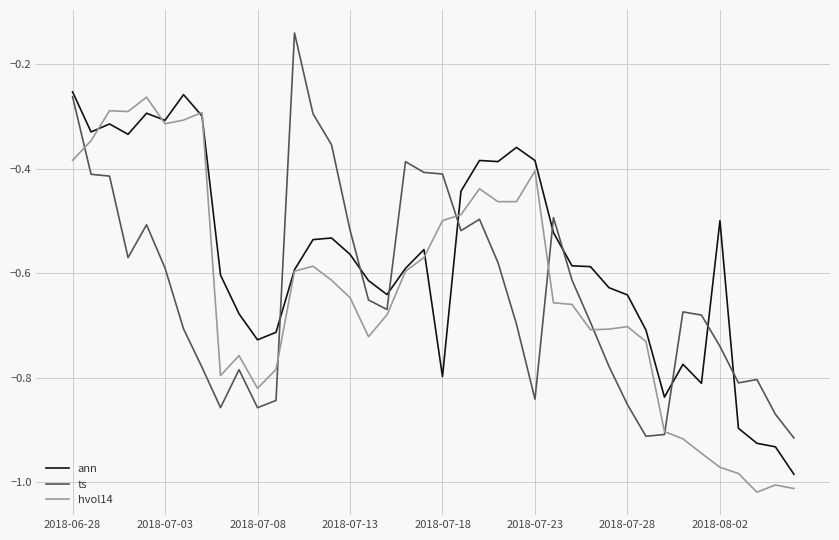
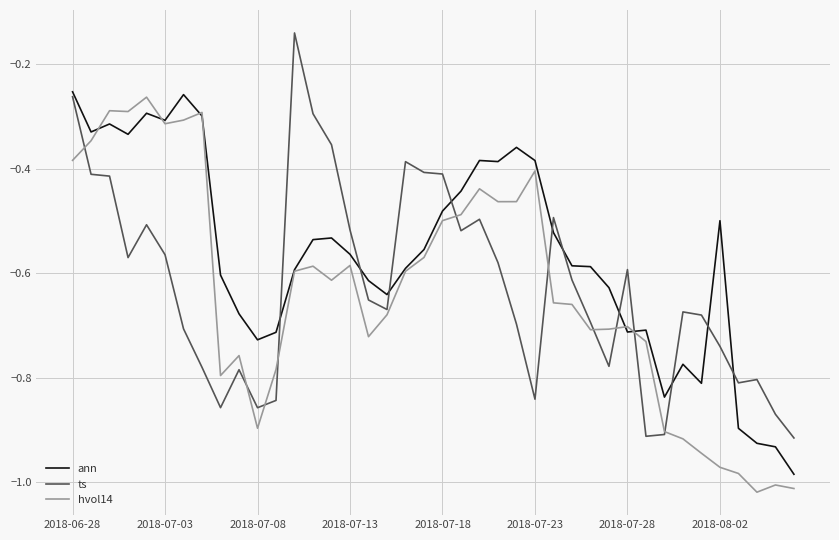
ts, 2018-07-03: -0.59 -> -0.56
hvol14, 2018-07-08: -0.82 -> -0.90
hvol14, 2018-07-13: -0.65 -> -0.59
ann, 2018-07-18: -0.80 -> -0.48
ann, 2018-07-28: -0.64 -> -0.71
ts, 2018-07-28: -0.85 -> -0.59
